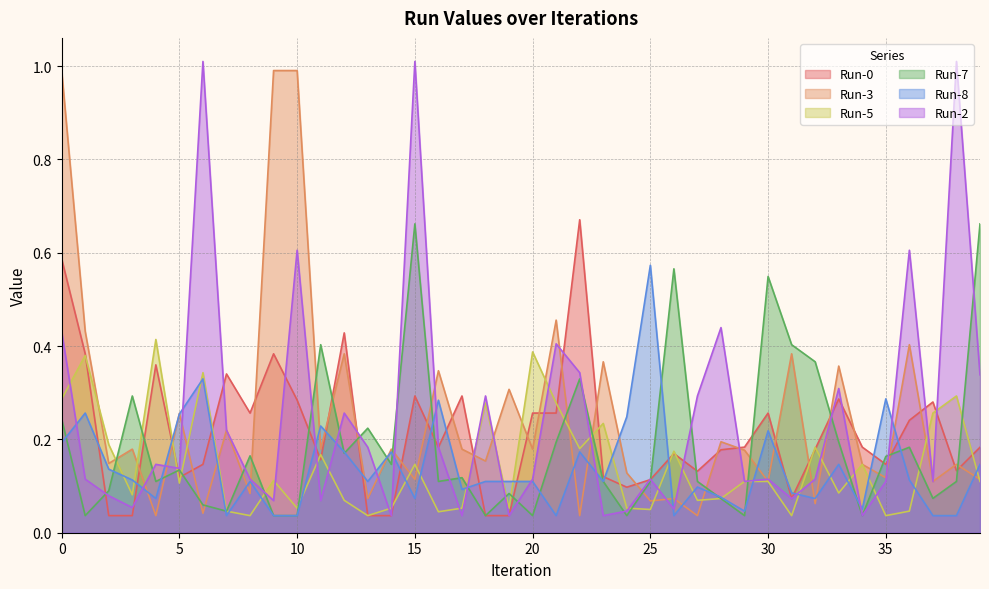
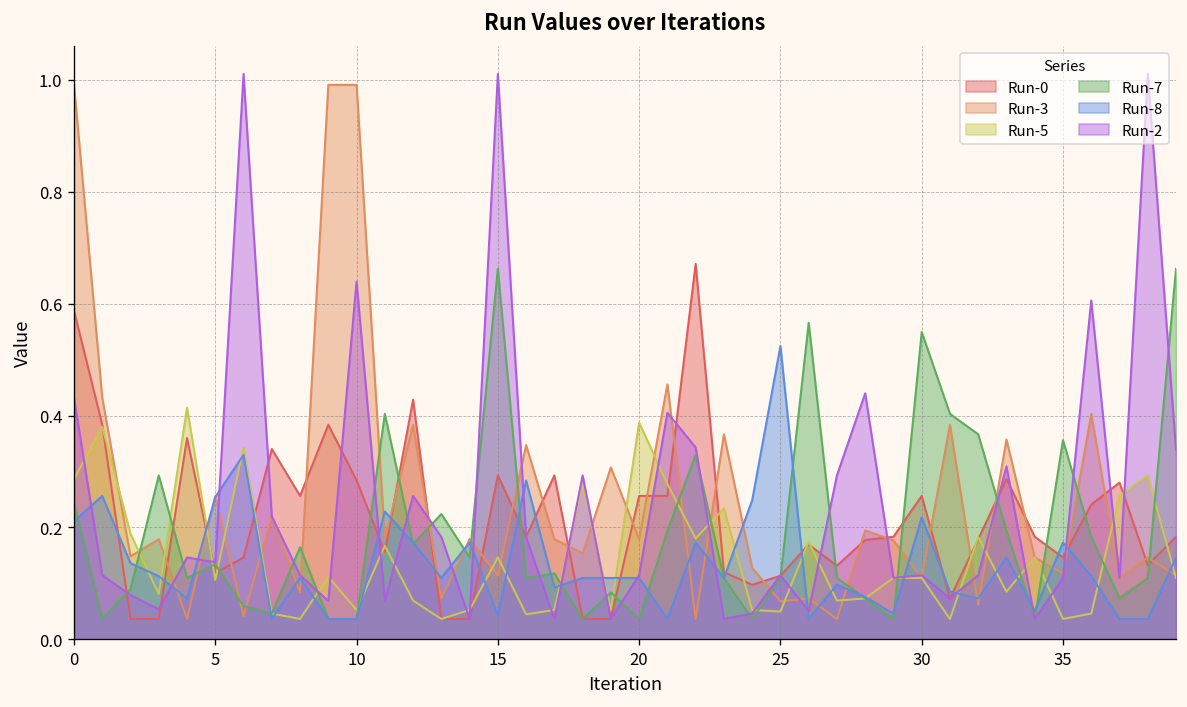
Run-8, 0: 0.19 -> 0.21
Run-2, 10: 0.61 -> 0.64
Run-8, 15: 0.07 -> 0.04
Run-8, 25: 0.57 -> 0.52
Run-7, 35: 0.16 -> 0.36
Run-8, 35: 0.29 -> 0.17
